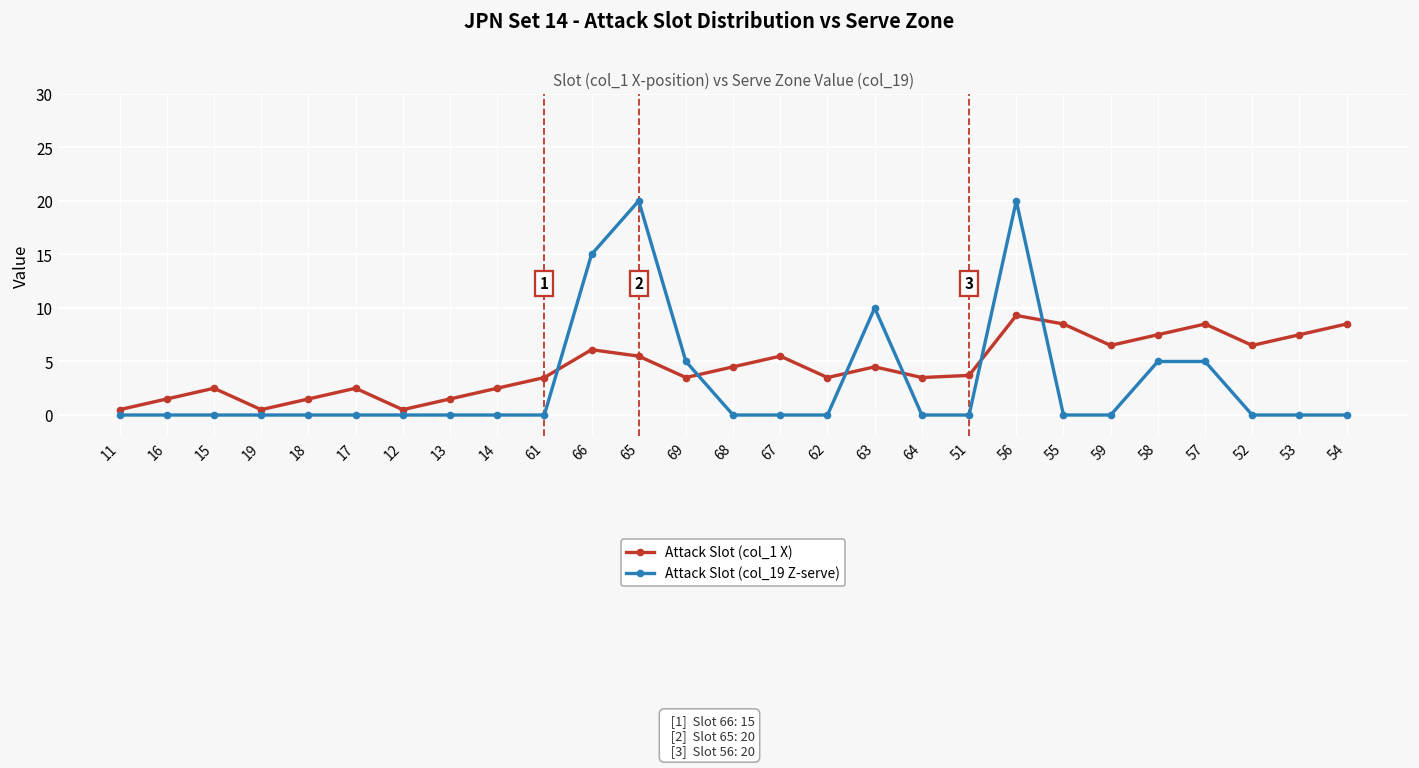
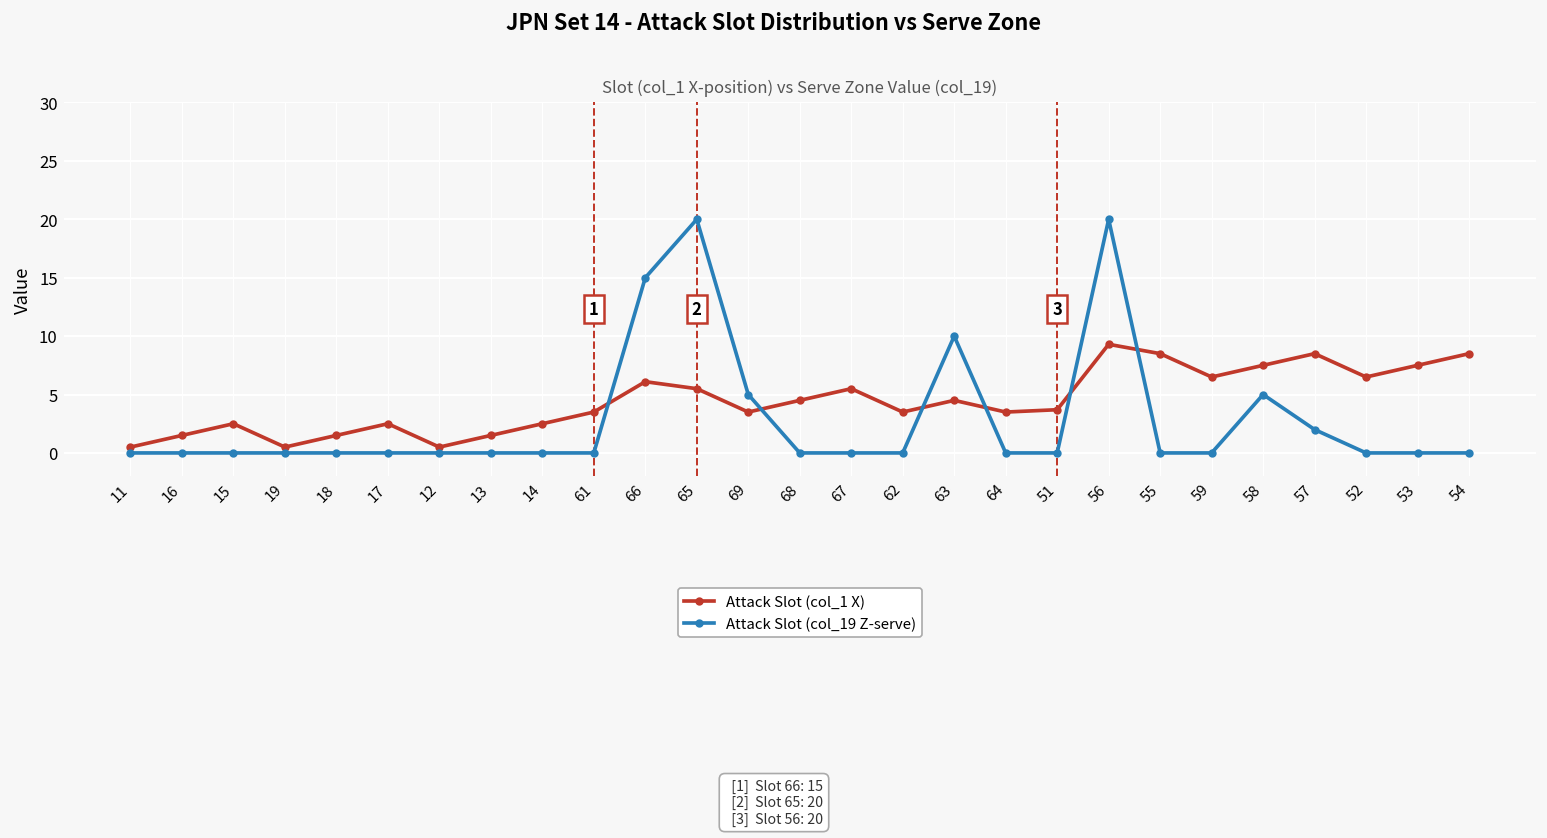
Attack Slot (col_19 Z-serve), 57: 5 -> 2
